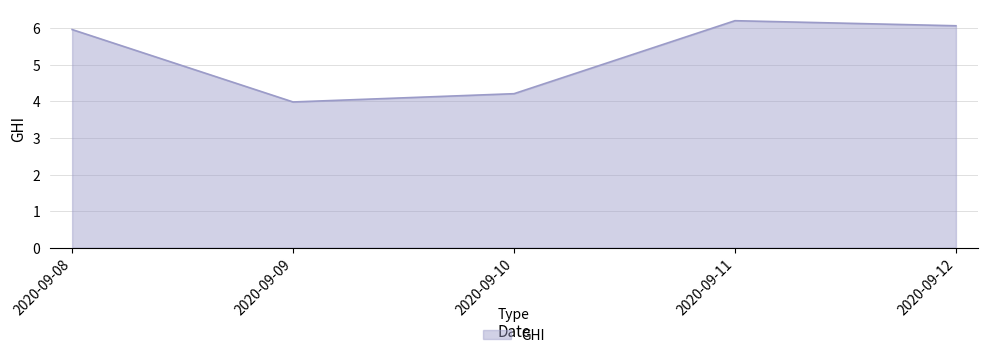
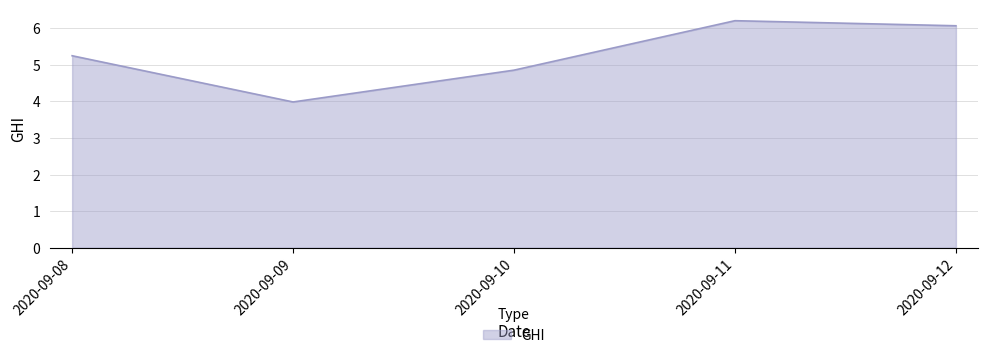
2020-09-08: 6.0 -> 5.2
2020-09-10: 4.2 -> 4.9
